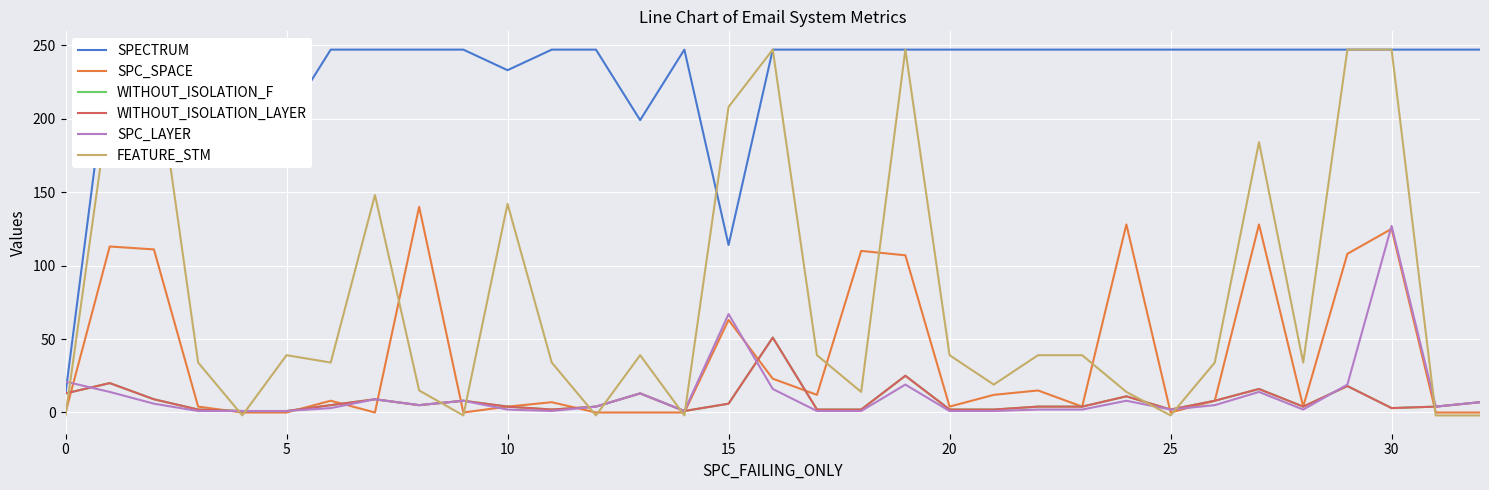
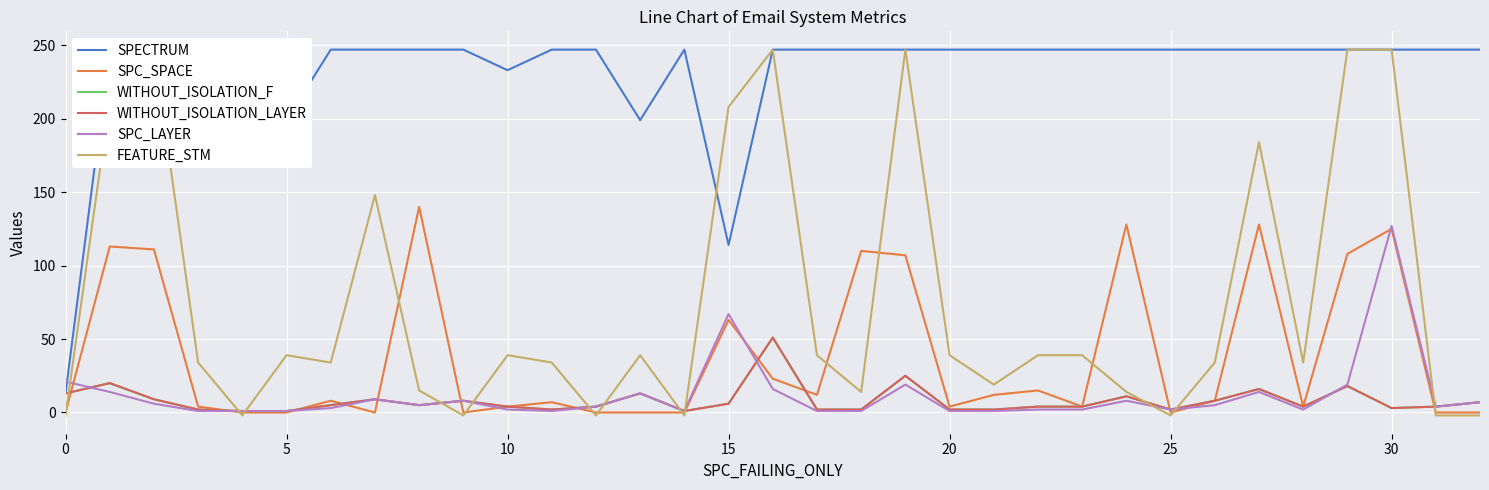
FEATURE_STM, 10: 142 -> 39
